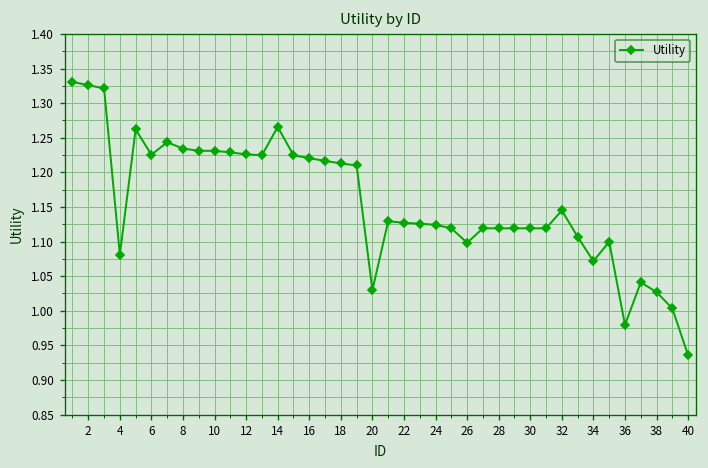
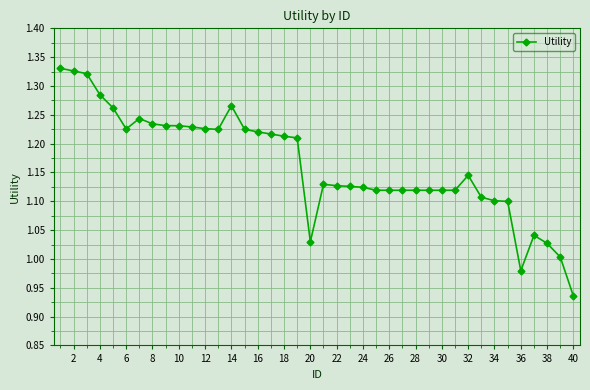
4: 1.08 -> 1.28
26: 1.10 -> 1.12
34: 1.07 -> 1.10
